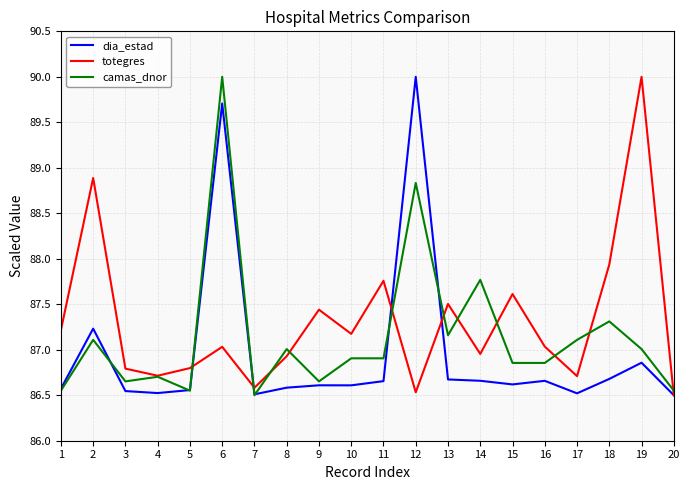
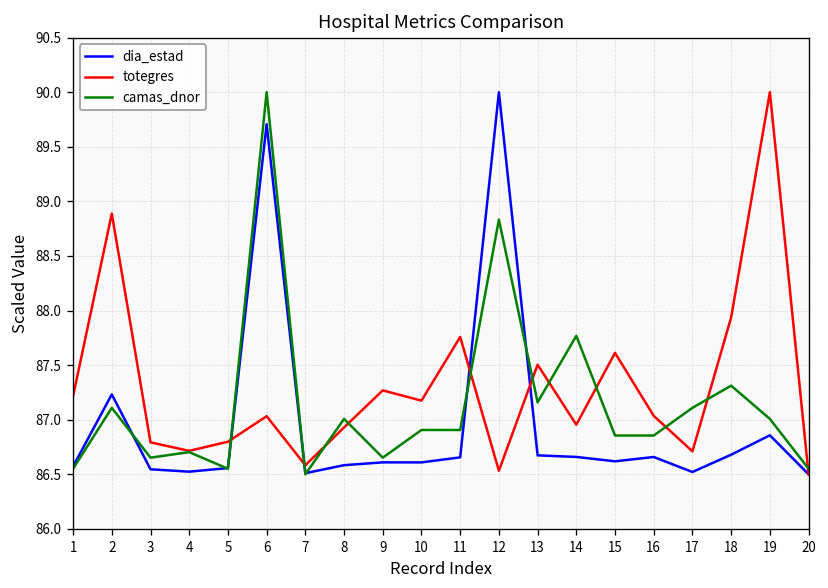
totegres, 9: 87.4 -> 87.3
